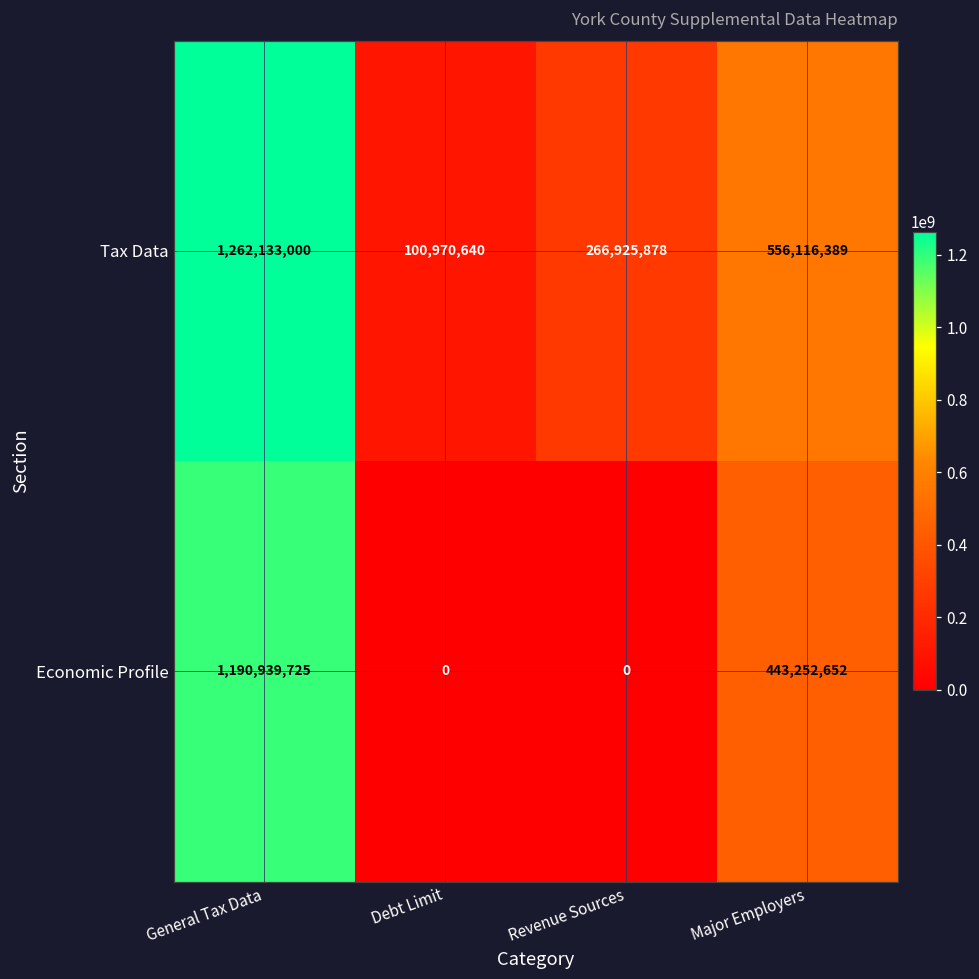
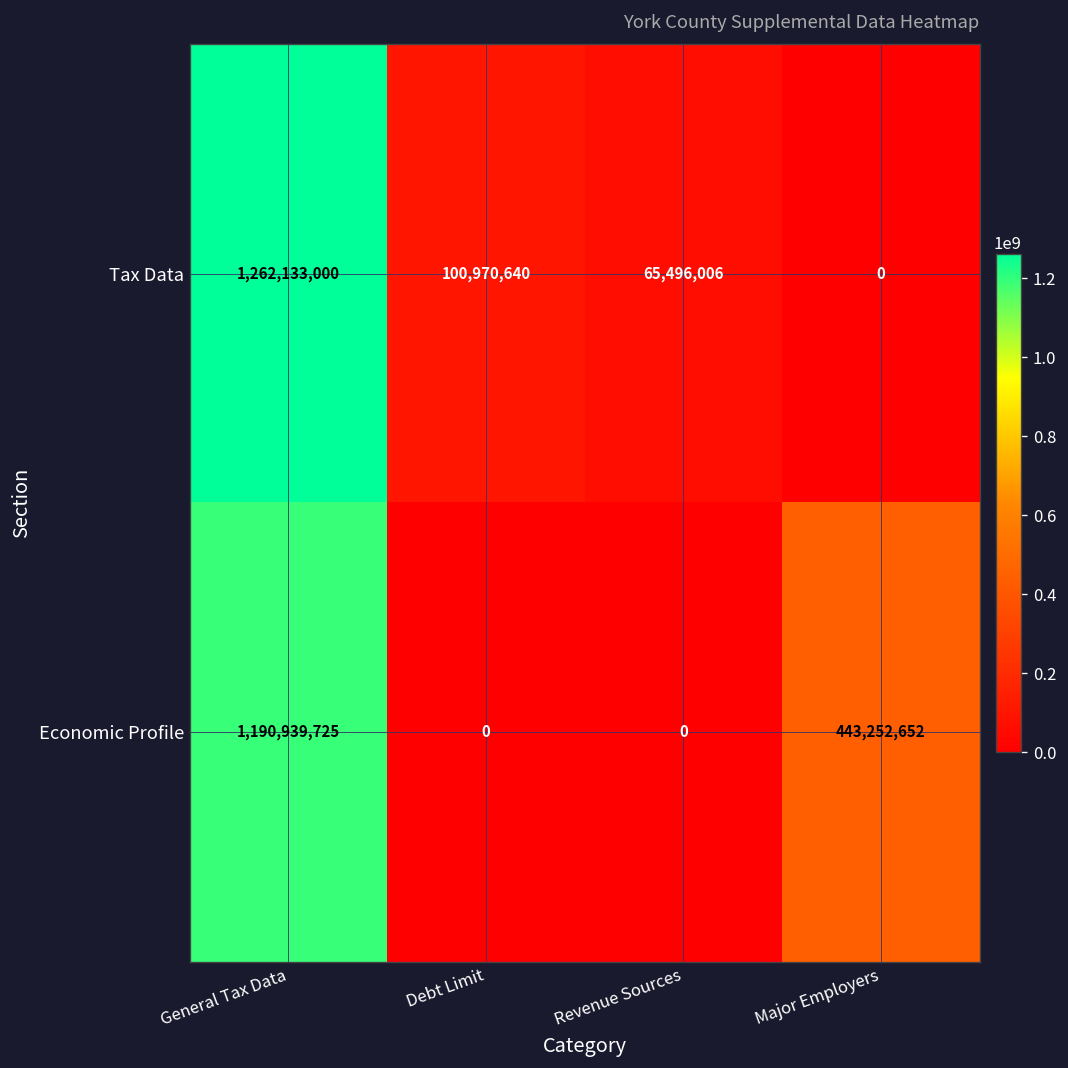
Tax Data, Revenue Sources: 266,925,878 -> 65,496,006
Tax Data, Major Employers: 556,116,389 -> 0
